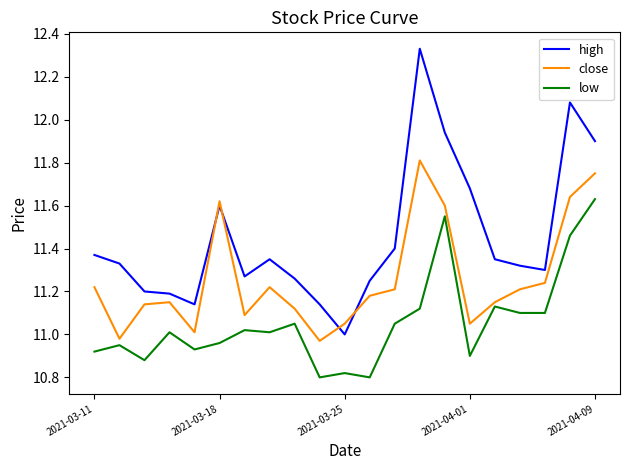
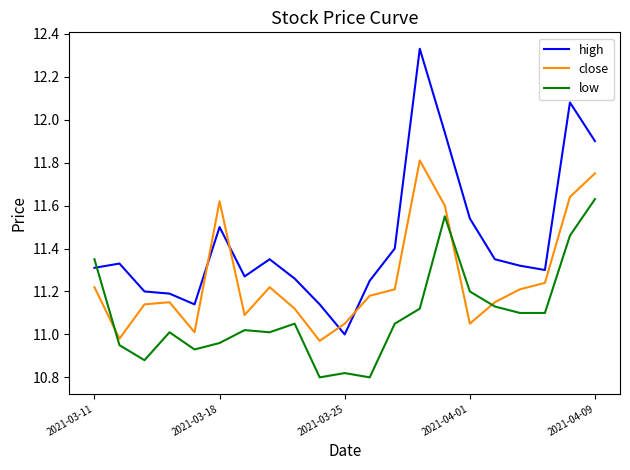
high, 2021-03-11: 11.37 -> 11.31
low, 2021-03-11: 10.92 -> 11.35
high, 2021-03-18: 11.6 -> 11.5
high, 2021-04-01: 11.68 -> 11.54
low, 2021-04-01: 10.9 -> 11.2
